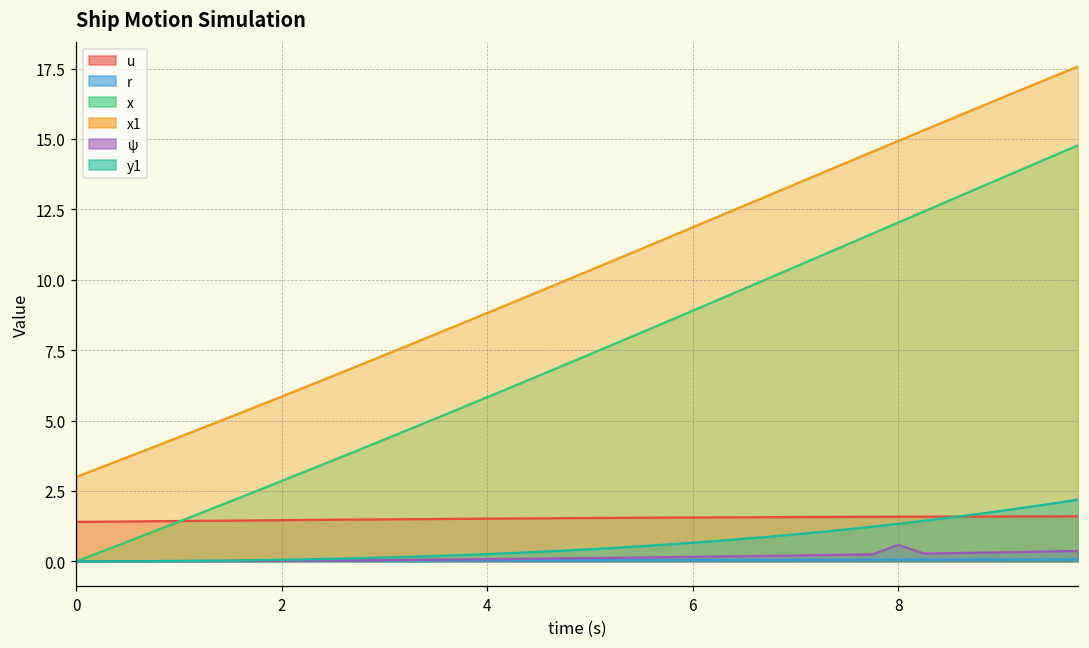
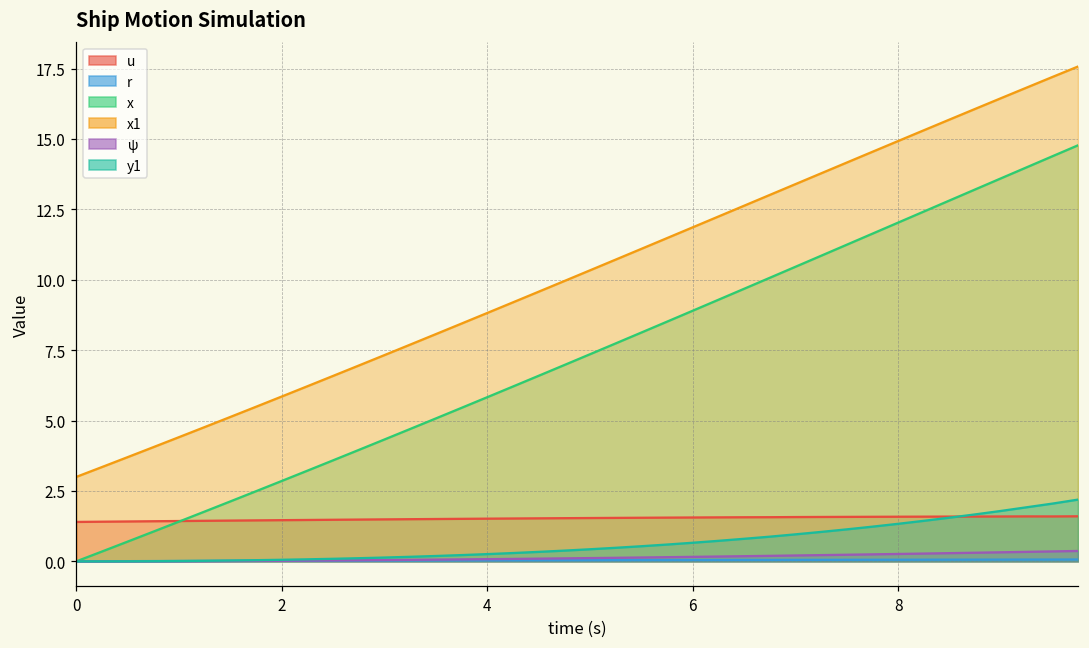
ψ, 8: 0.6 -> 0.3
